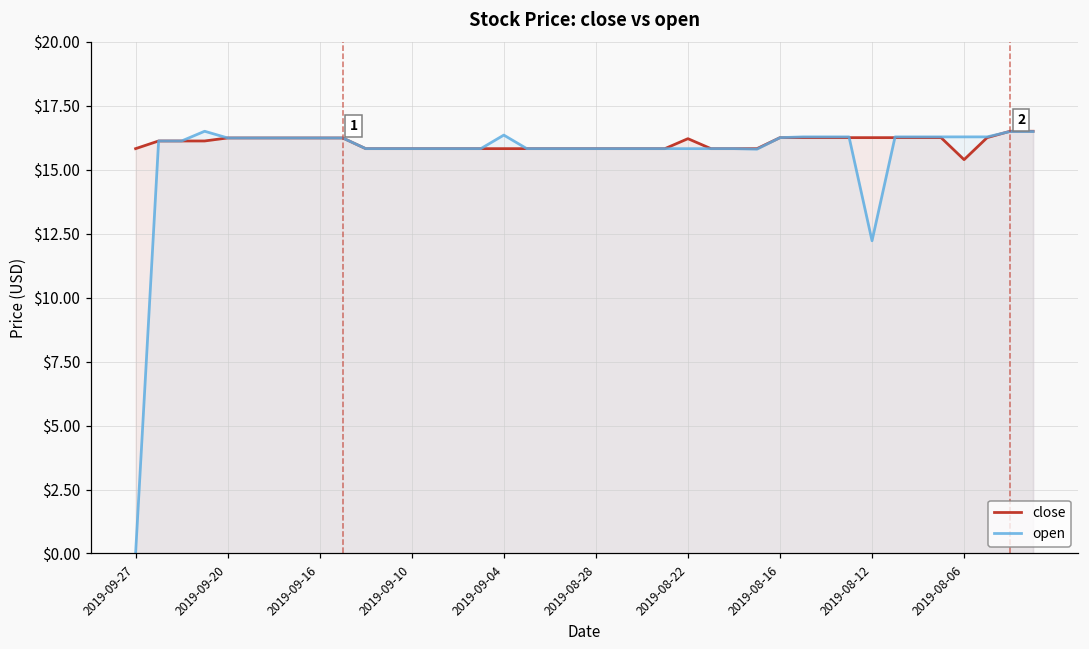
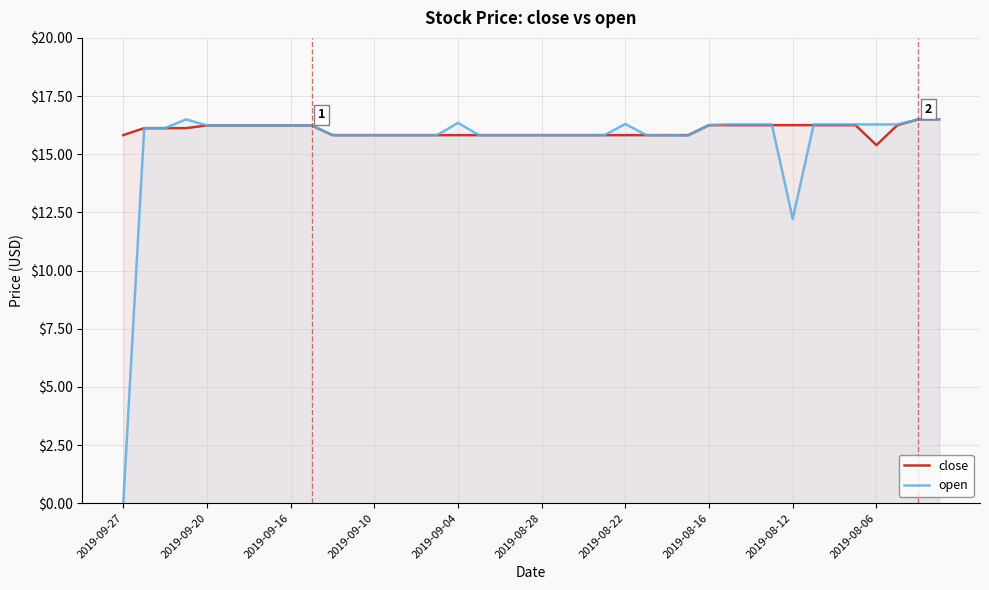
close, 2019-08-22: $16.2 -> $15.8
open, 2019-08-22: $15.8 -> $16.3
